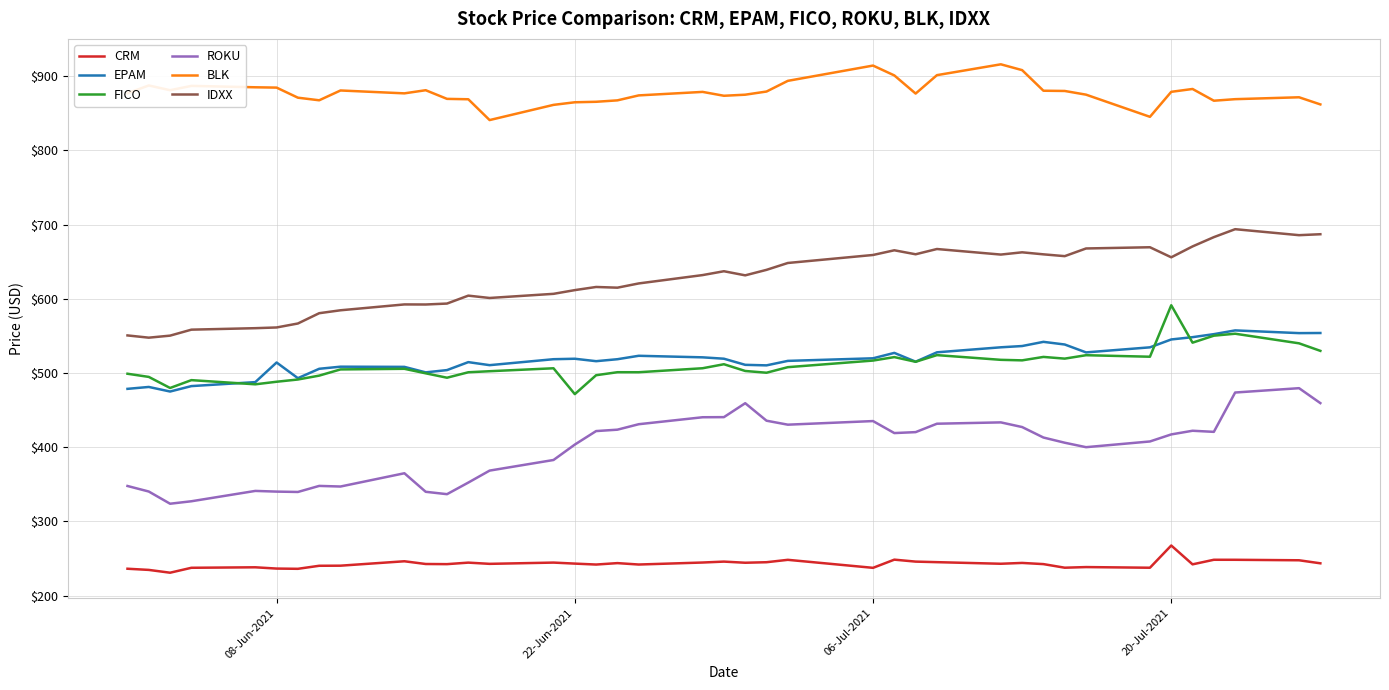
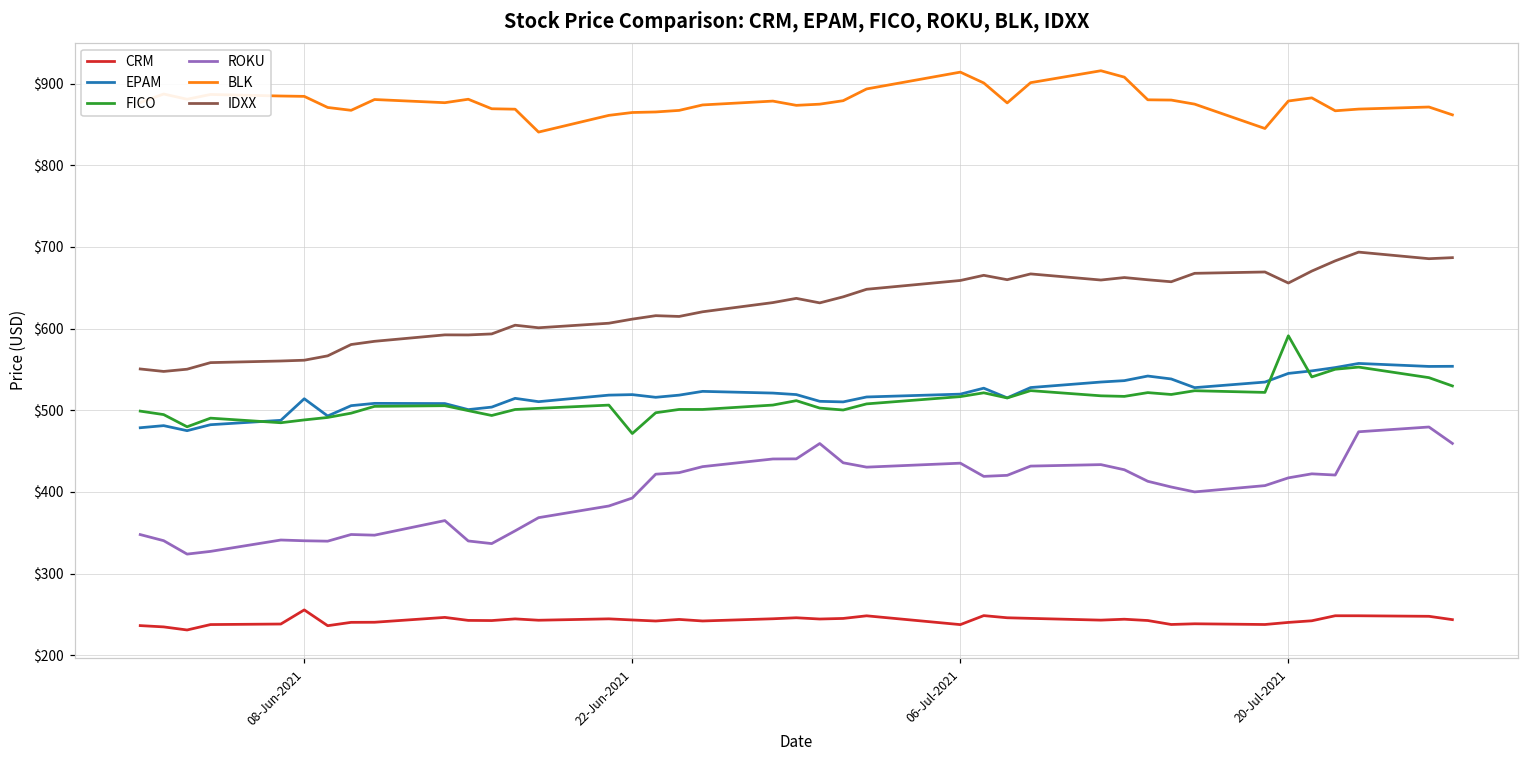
CRM, 08-Jun-2021: $240 -> $260
ROKU, 22-Jun-2021: $400 -> $390
CRM, 20-Jul-2021: $270 -> $240
